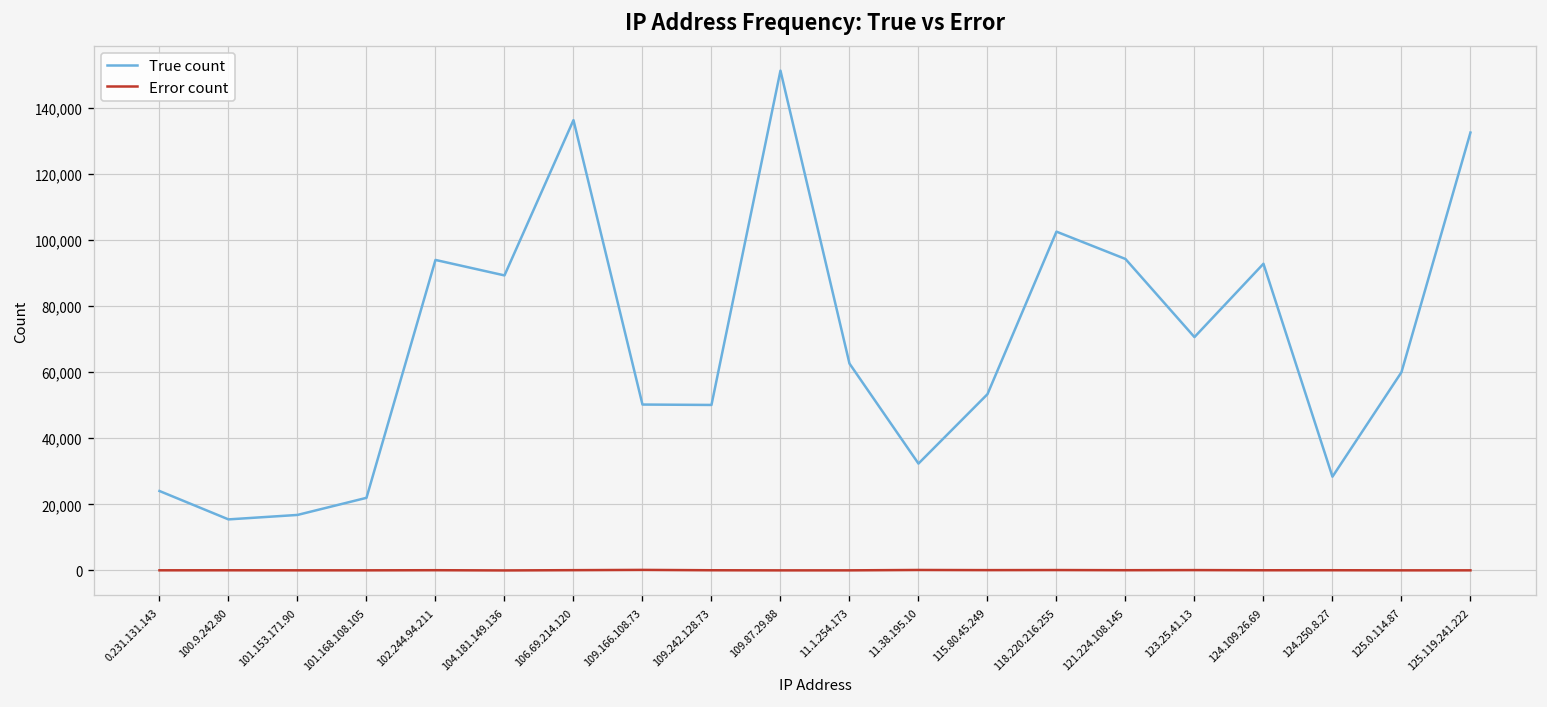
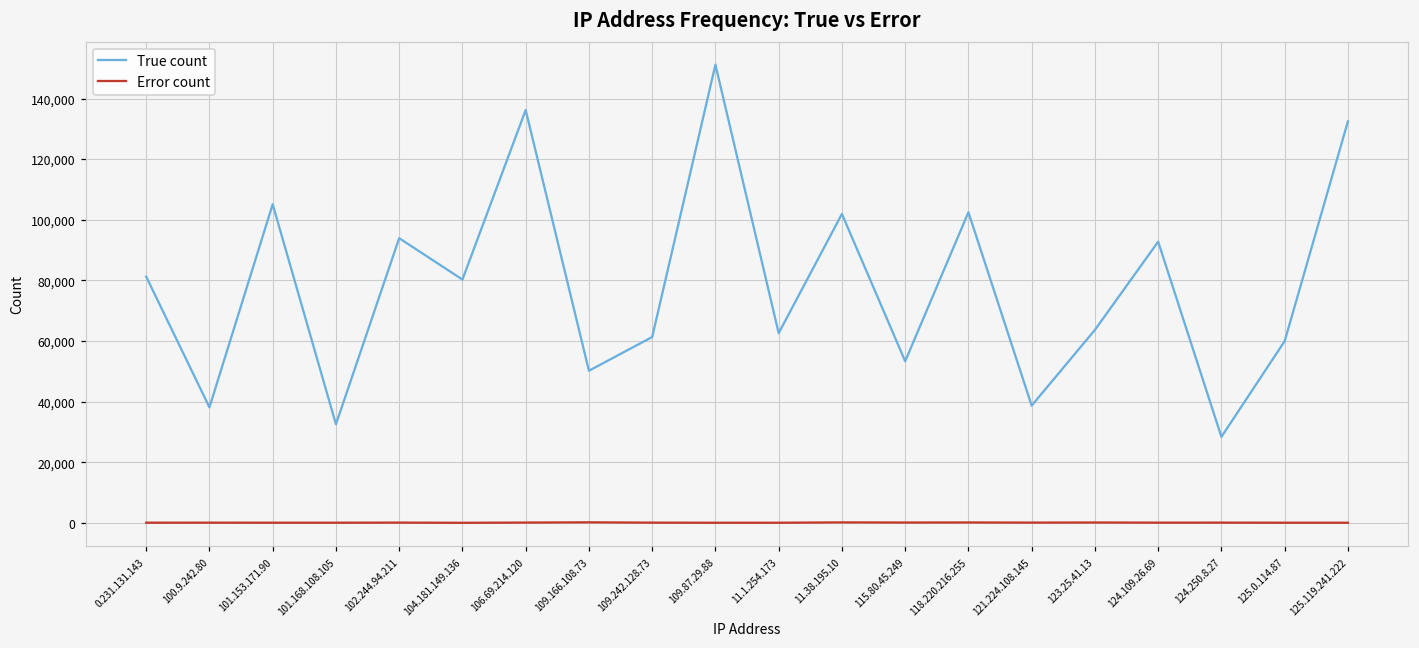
True count, 0.231.131.143: 24,000 -> 81,000
True count, 100.9.242.80: 15,000 -> 38,000
True count, 101.153.171.90: 17,000 -> 105,000
True count, 101.168.108.105: 22,000 -> 33,000
True count, 104.181.149.136: 89,000 -> 80,000
True count, 109.242.128.73: 50,000 -> 61,000
True count, 11.38.195.10: 32,000 -> 102,000
True count, 121.224.108.145: 94,000 -> 39,000
True count, 123.25.41.13: 71,000 -> 64,000
